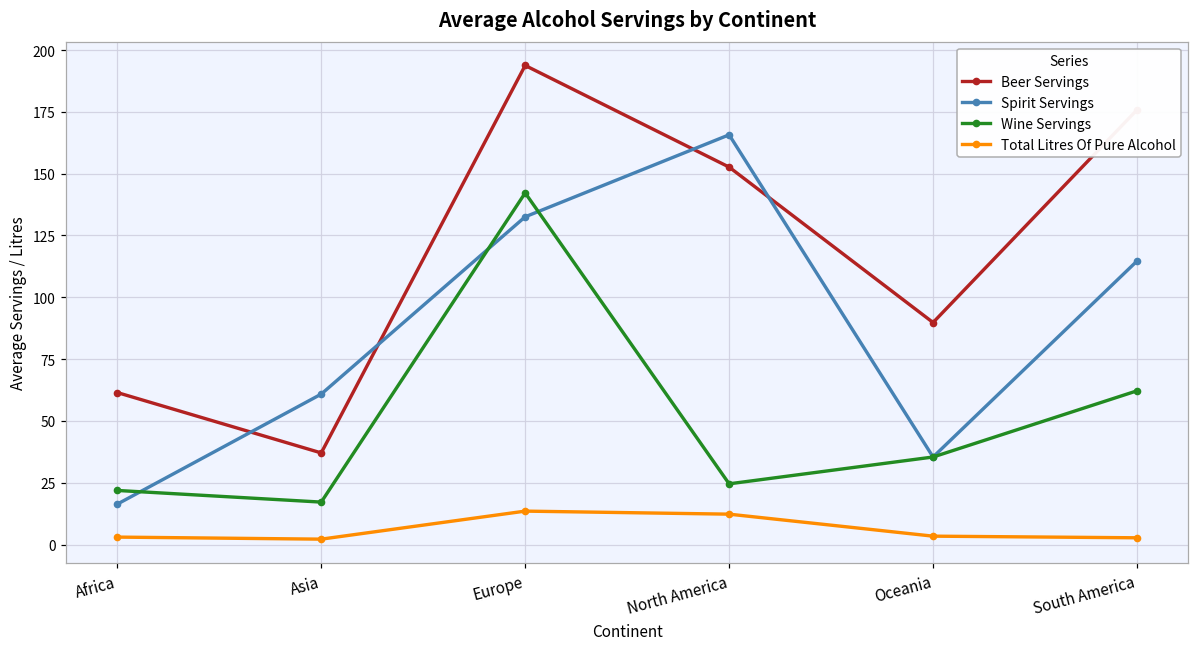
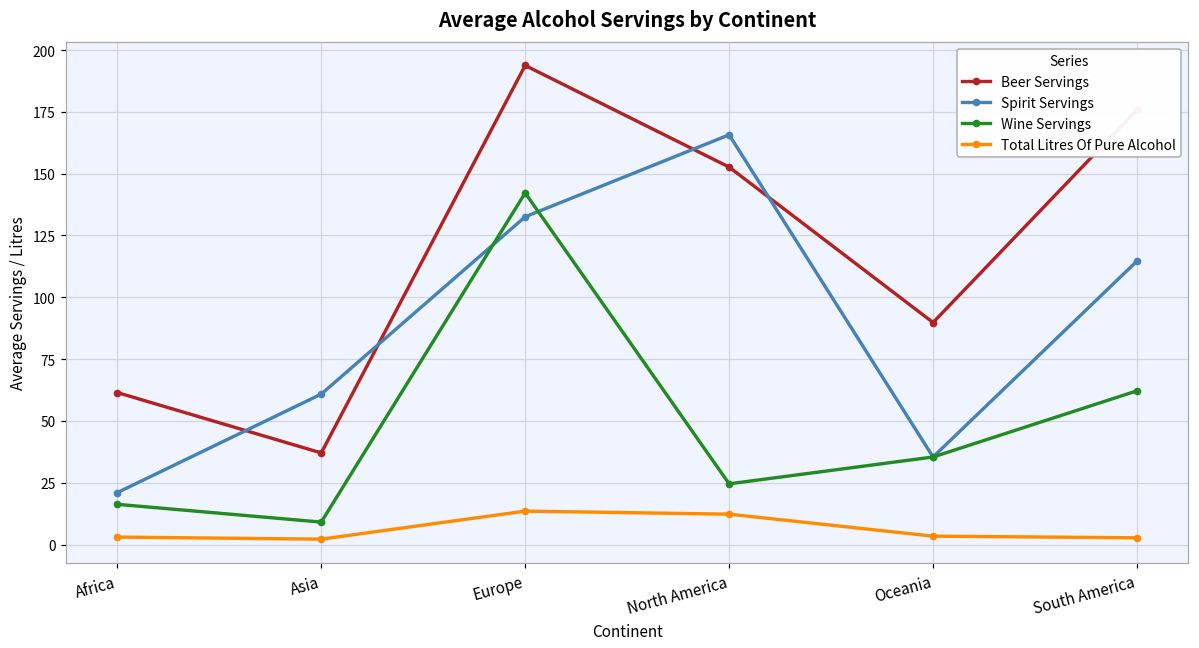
Spirit Servings, Africa: 16 -> 21
Wine Servings, Africa: 22 -> 16
Wine Servings, Asia: 17 -> 9
